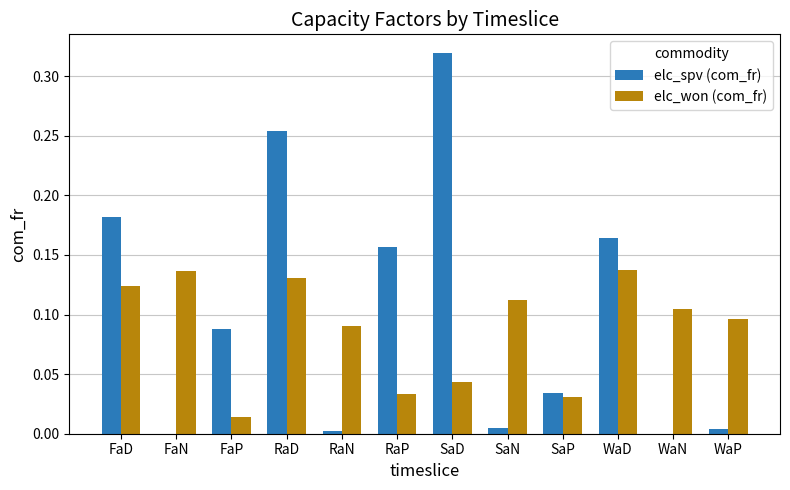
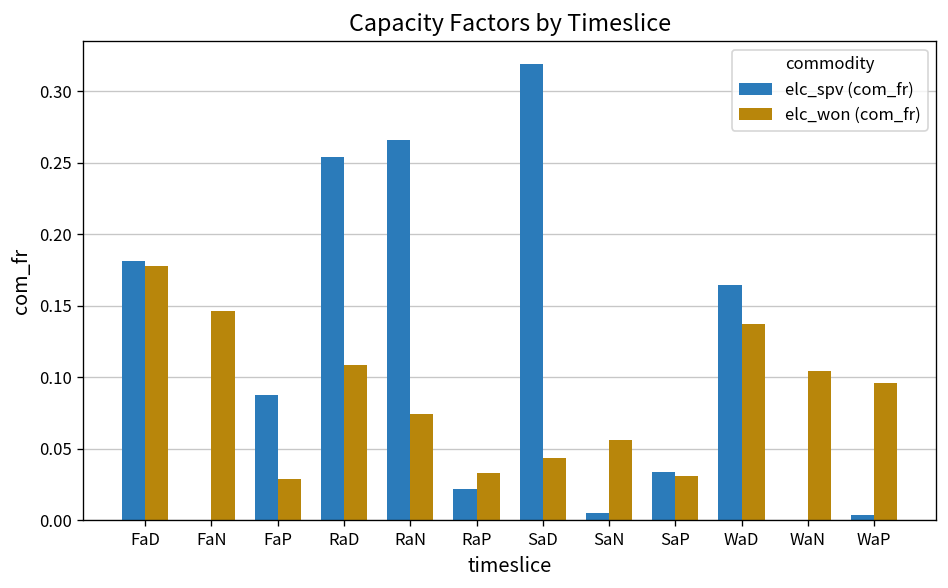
elc_won (com_fr), FaD: 0.124 -> 0.178
elc_won (com_fr), FaN: 0.136 -> 0.147
elc_won (com_fr), FaP: 0.014 -> 0.029
elc_won (com_fr), RaD: 0.131 -> 0.109
elc_spv (com_fr), RaN: 0.002 -> 0.266
elc_won (com_fr), RaN: 0.090 -> 0.074
elc_spv (com_fr), RaP: 0.156 -> 0.022
elc_won (com_fr), SaN: 0.112 -> 0.056
